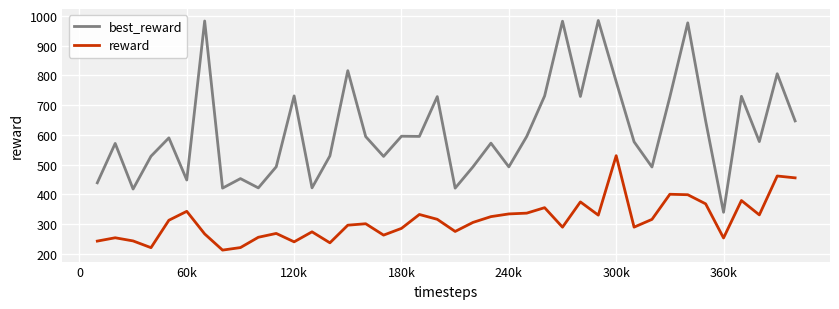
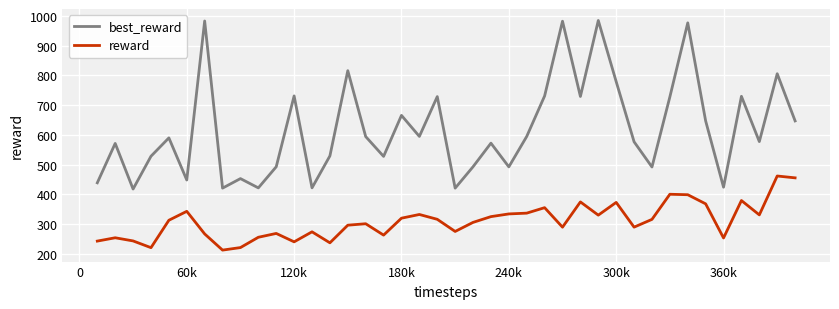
best_reward, 180k: 600 -> 670
reward, 180k: 290 -> 320
reward, 300k: 530 -> 370
best_reward, 360k: 340 -> 420
